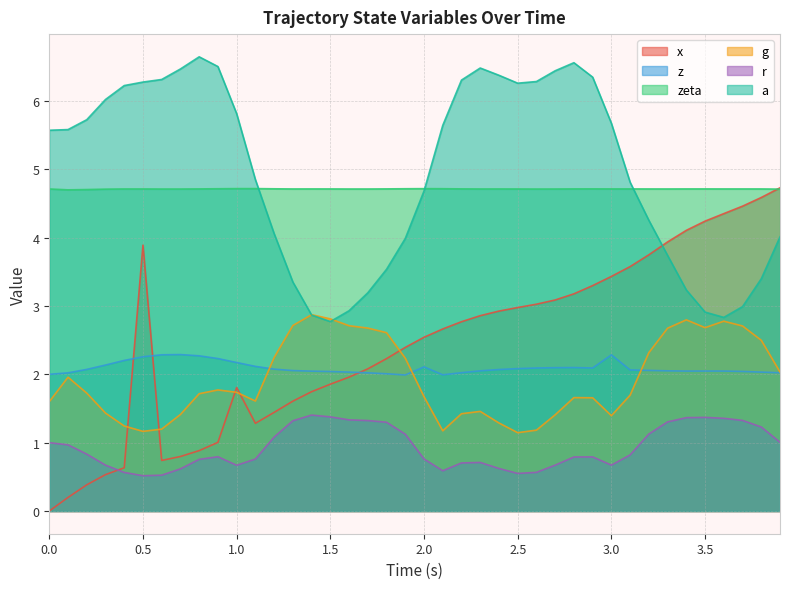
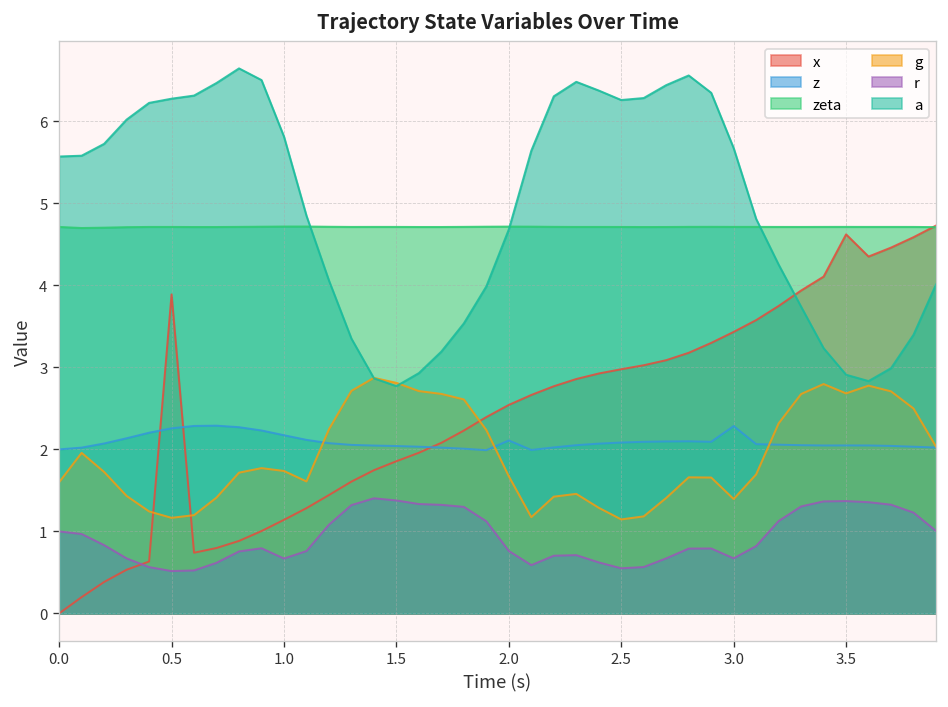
x, 1.0: 1.8 -> 1.1
x, 3.5: 4.2 -> 4.6
